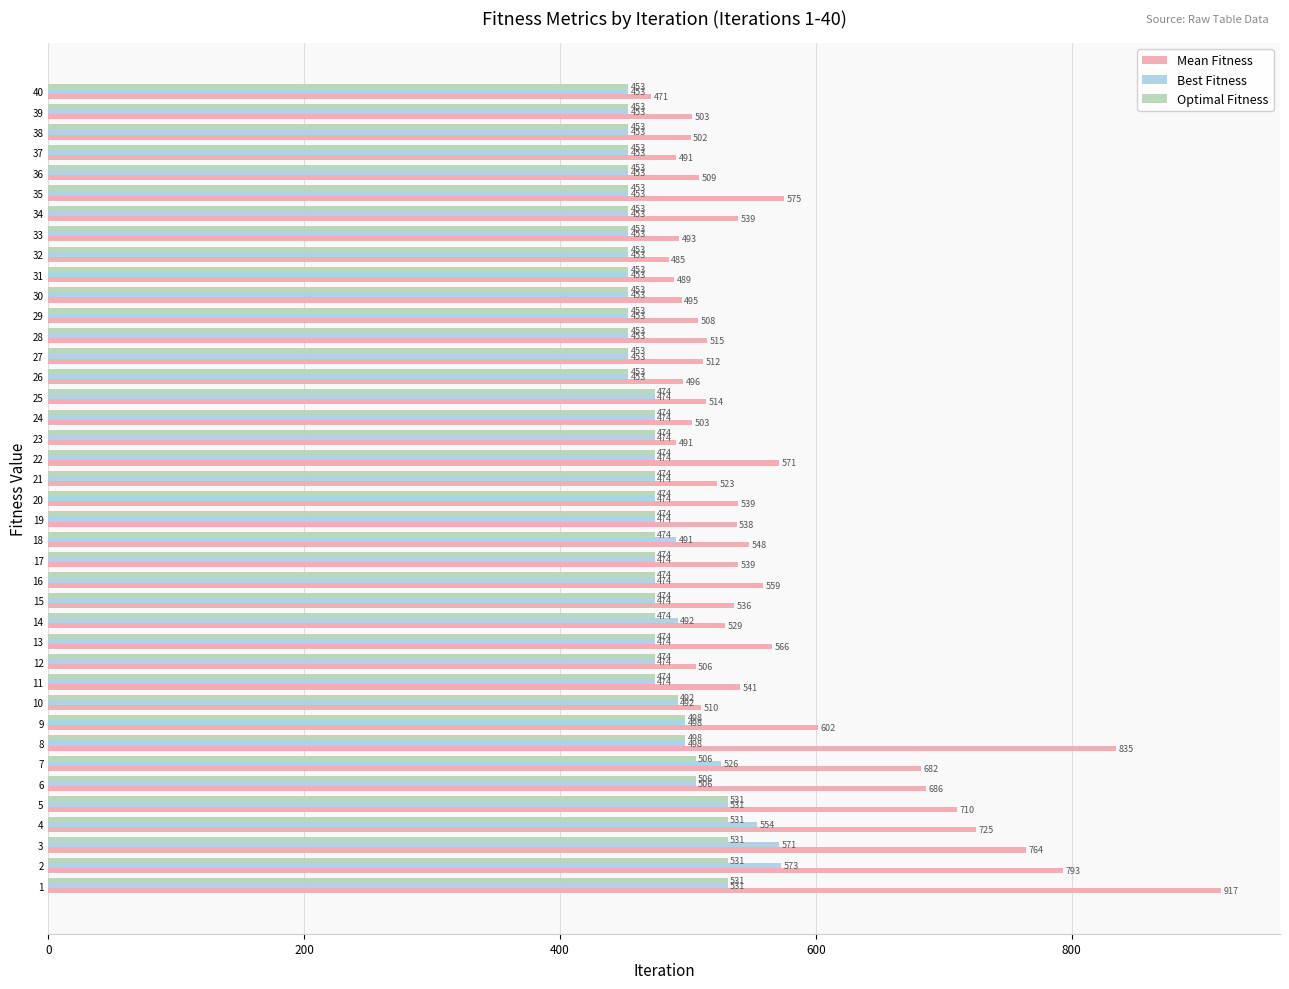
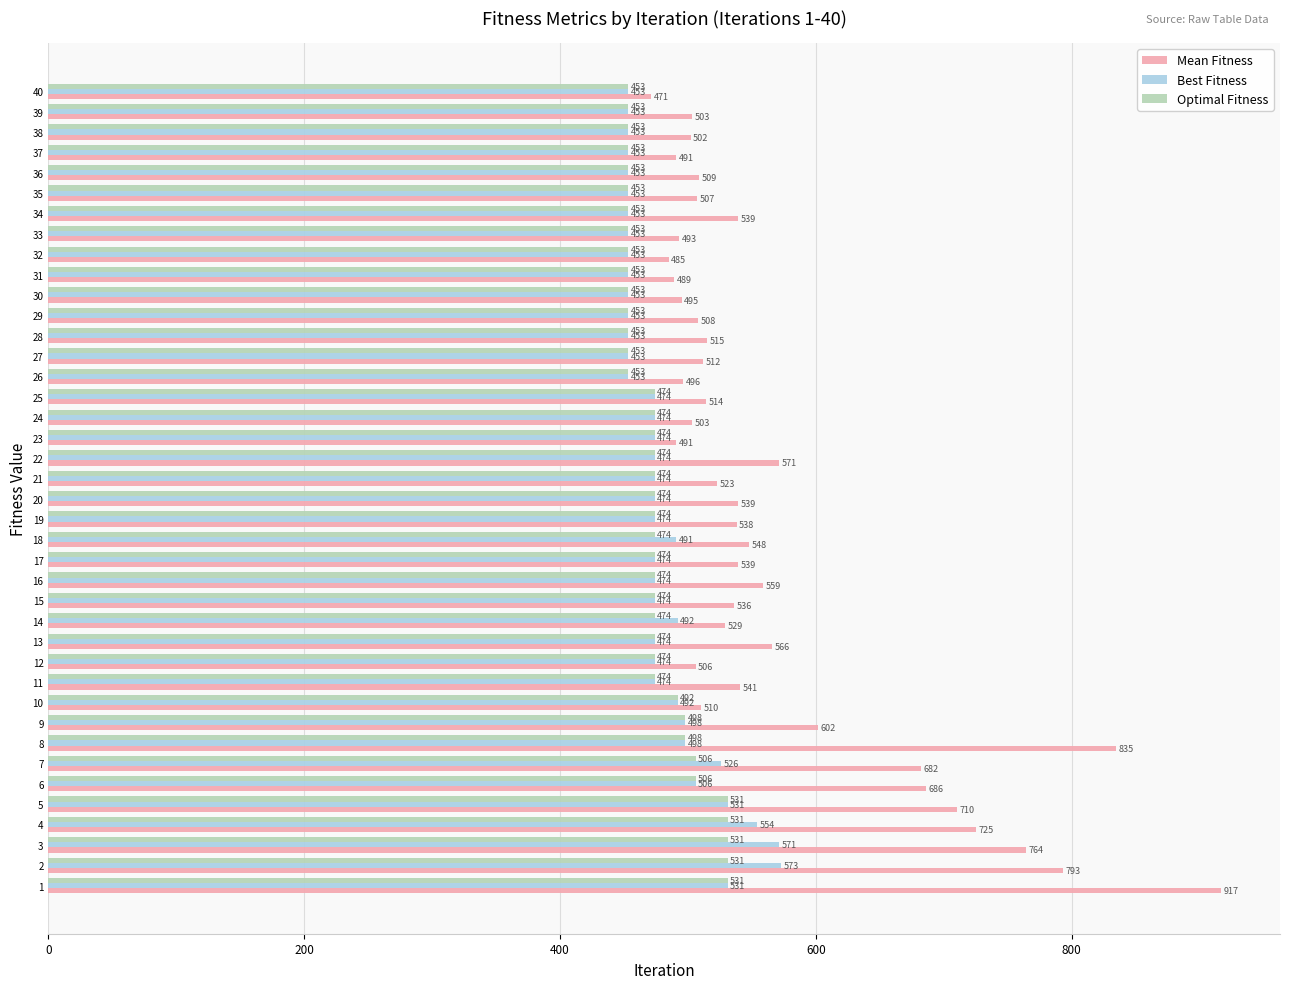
Mean Fitness, 35: 575 -> 507
